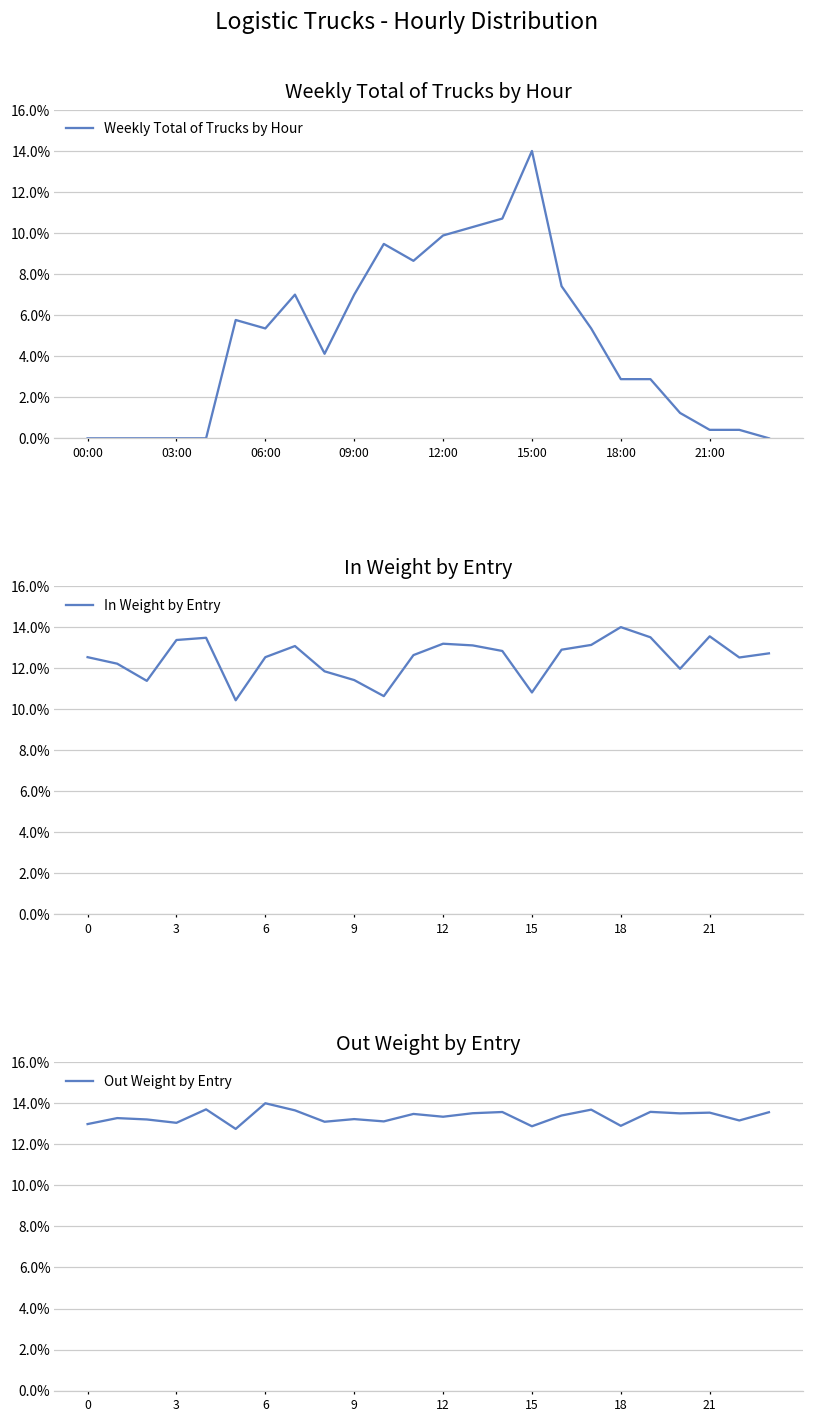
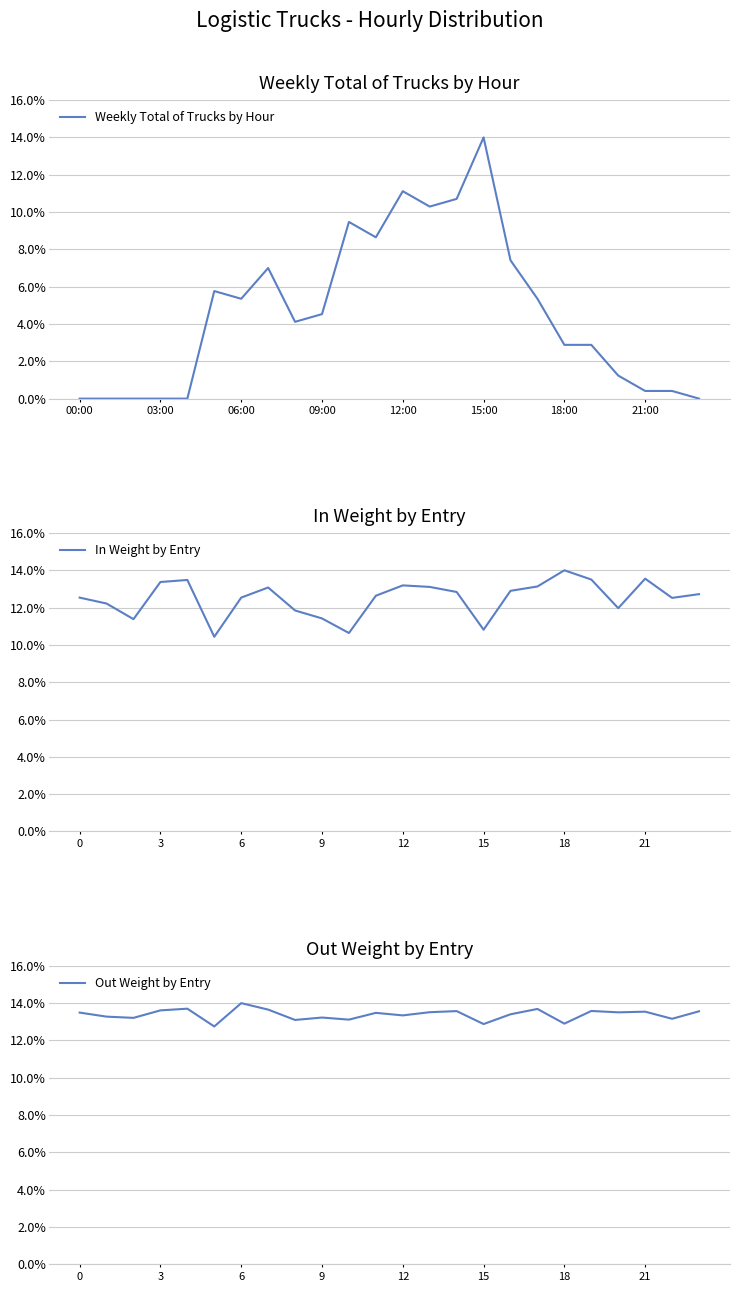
Weekly Total of Trucks by Hour, 09:00: 7.0% -> 4.5%
Weekly Total of Trucks by Hour, 12:00: 9.9% -> 11.1%
Out Weight by Entry, 0: 13.0% -> 13.5%
Out Weight by Entry, 3: 13.0% -> 13.6%
